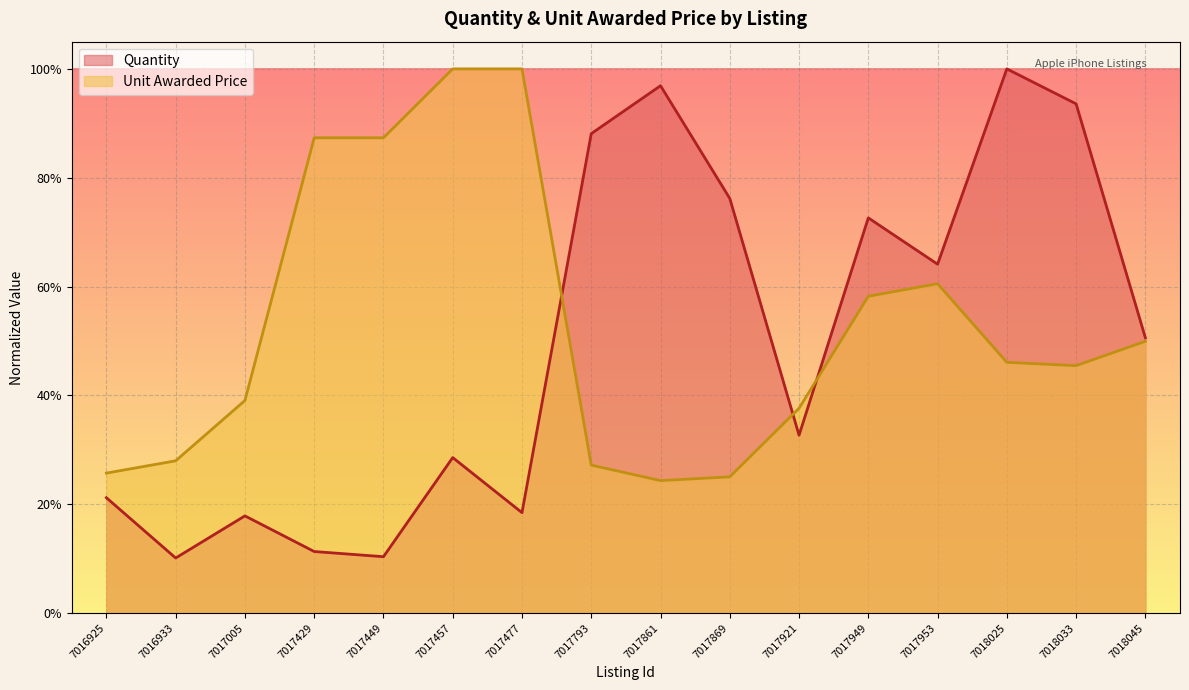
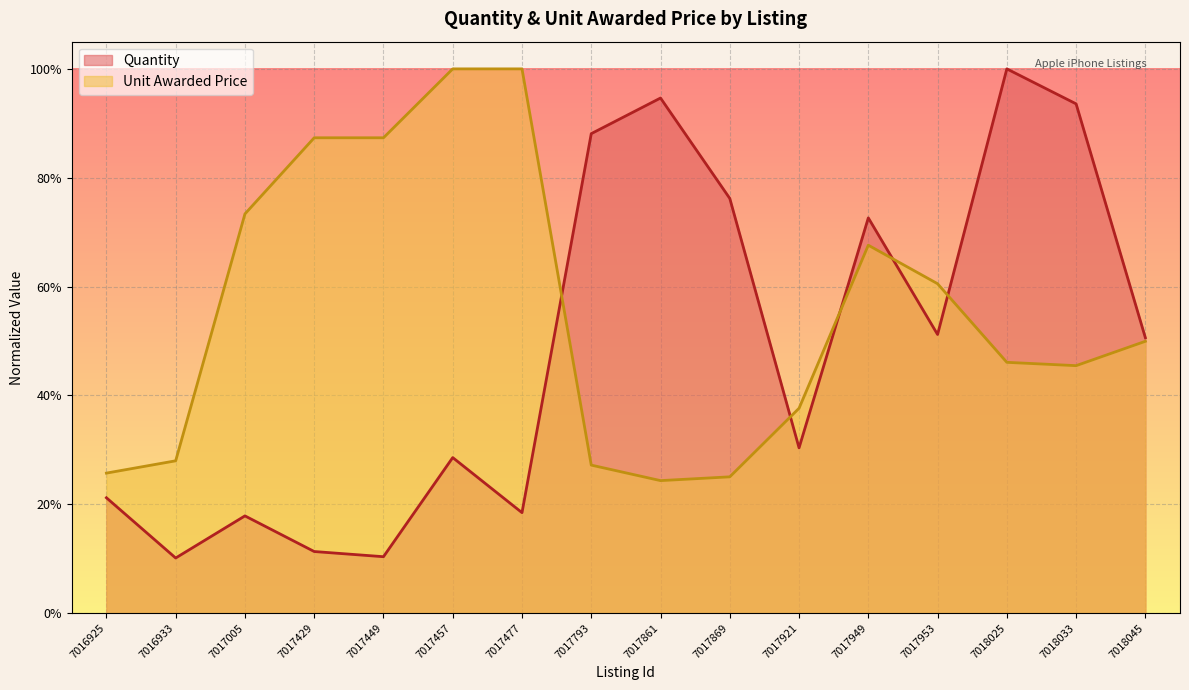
Unit Awarded Price, 7017005: 39% -> 73%
Quantity, 7017861: 97% -> 95%
Quantity, 7017921: 33% -> 30%
Unit Awarded Price, 7017949: 58% -> 68%
Quantity, 7017953: 64% -> 51%
